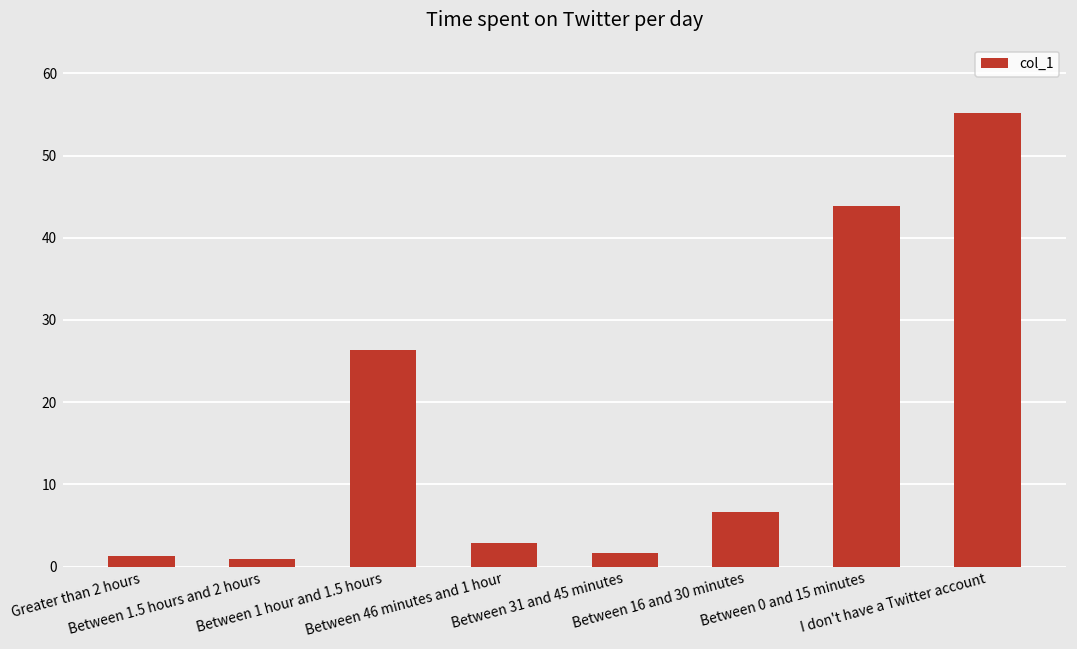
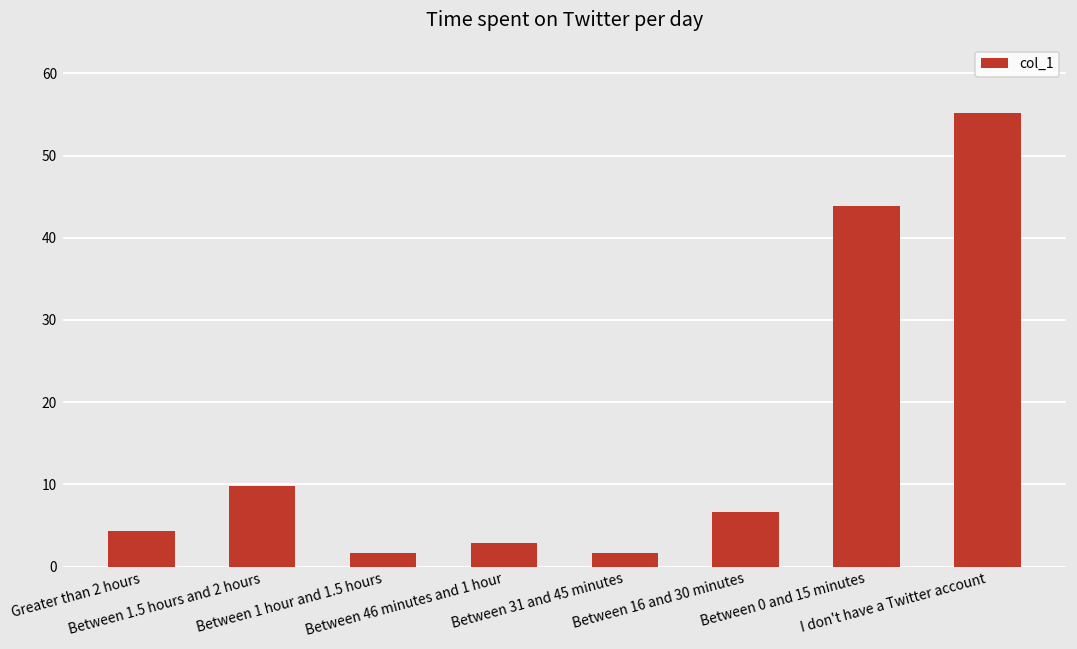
Greater than 2 hours: 1 -> 4
Between 1.5 hours and 2 hours: 1 -> 10
Between 1 hour and 1.5 hours: 26 -> 2
